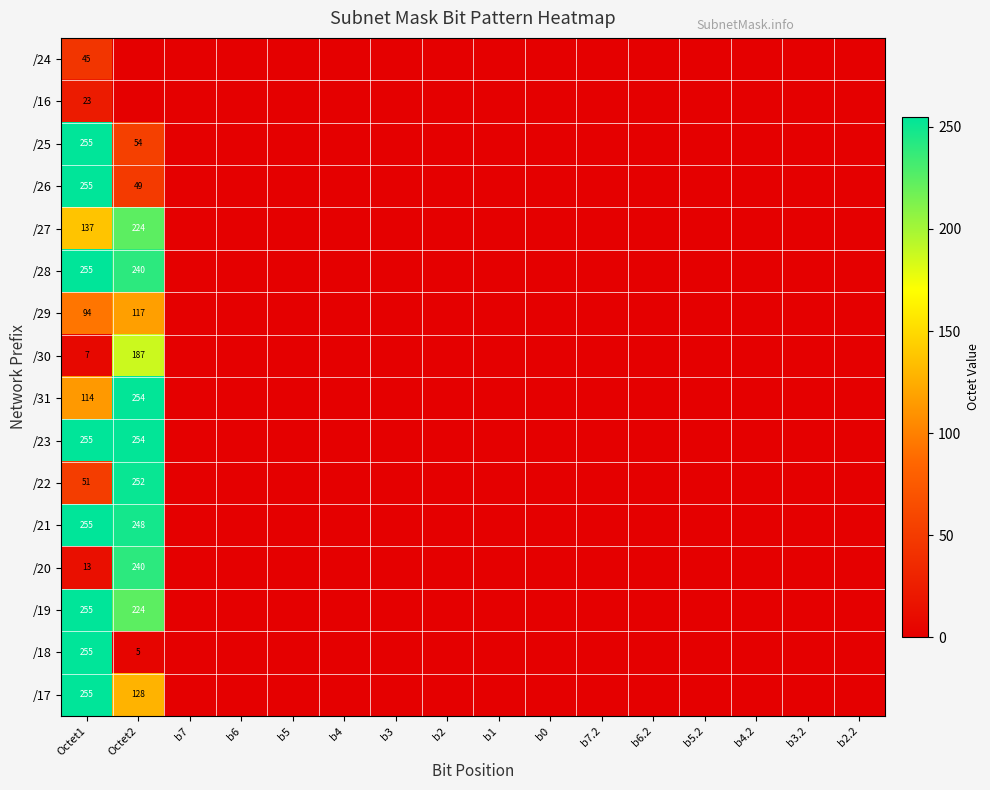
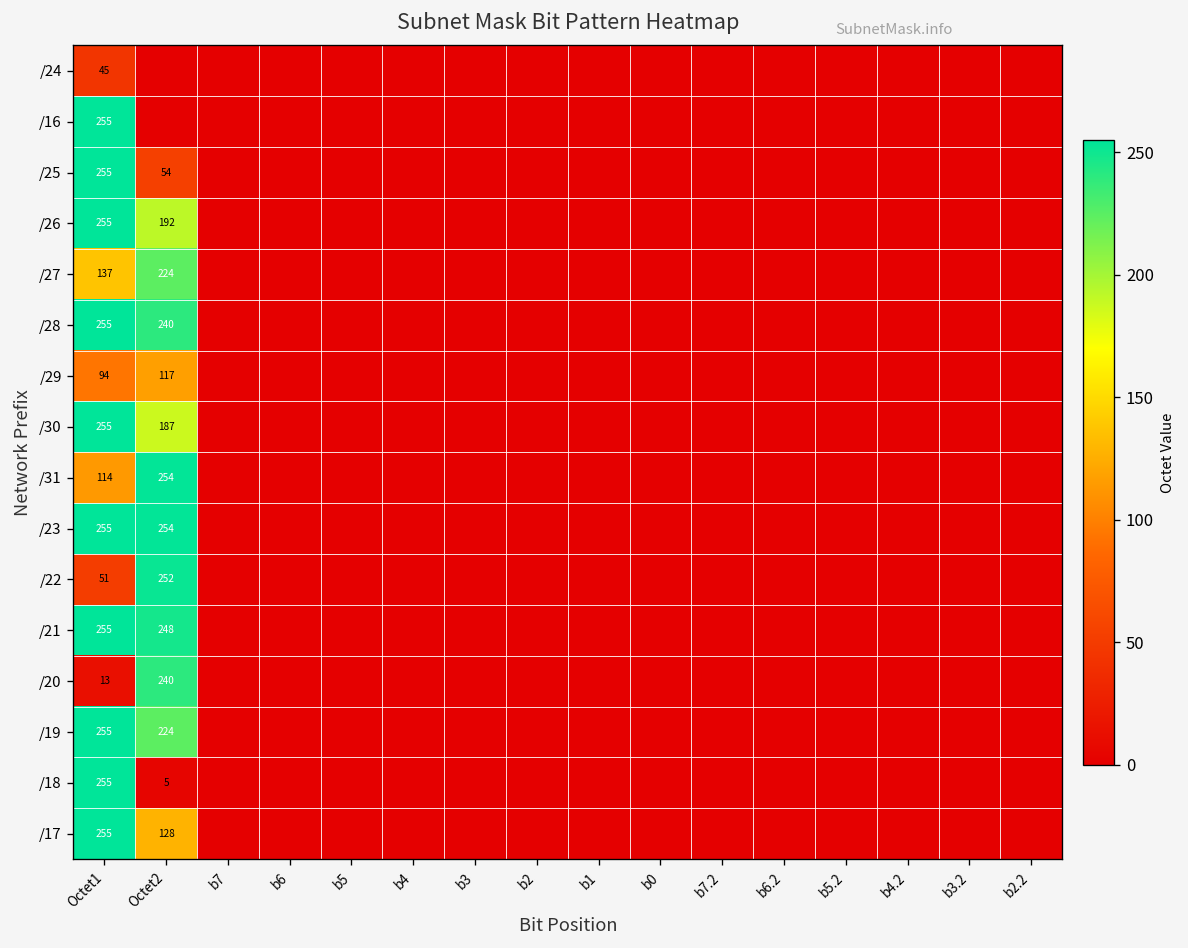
/16, Octet1: 23 -> 255
/26, Octet2: 49 -> 192
/30, Octet1: 7 -> 255
